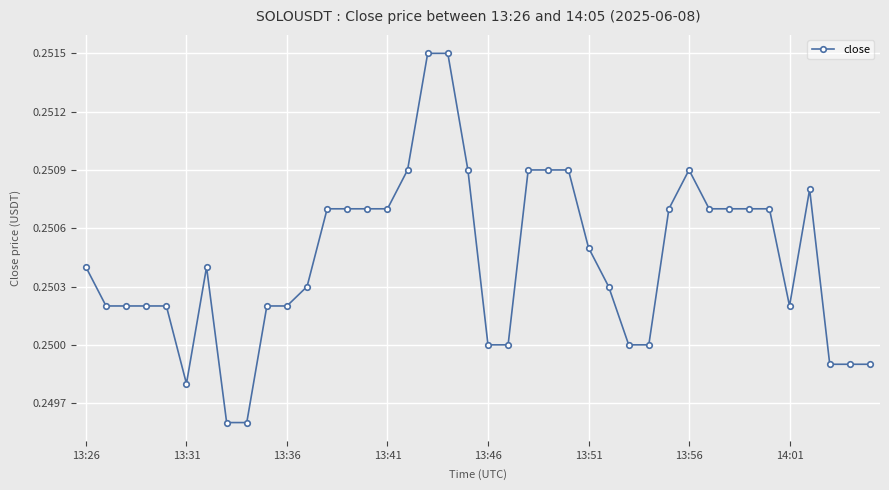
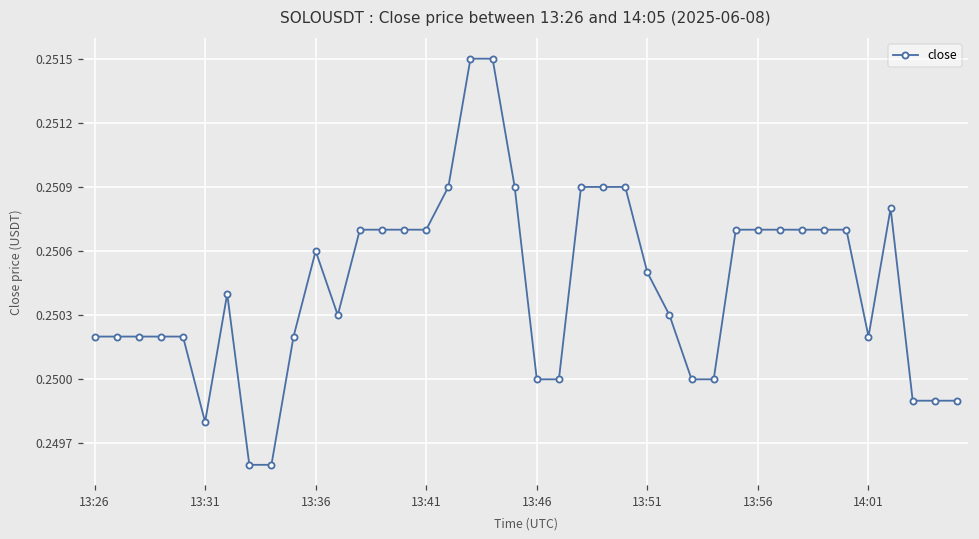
13:26: 0.2504 -> 0.2502
13:36: 0.2502 -> 0.2506
13:56: 0.2509 -> 0.2507
